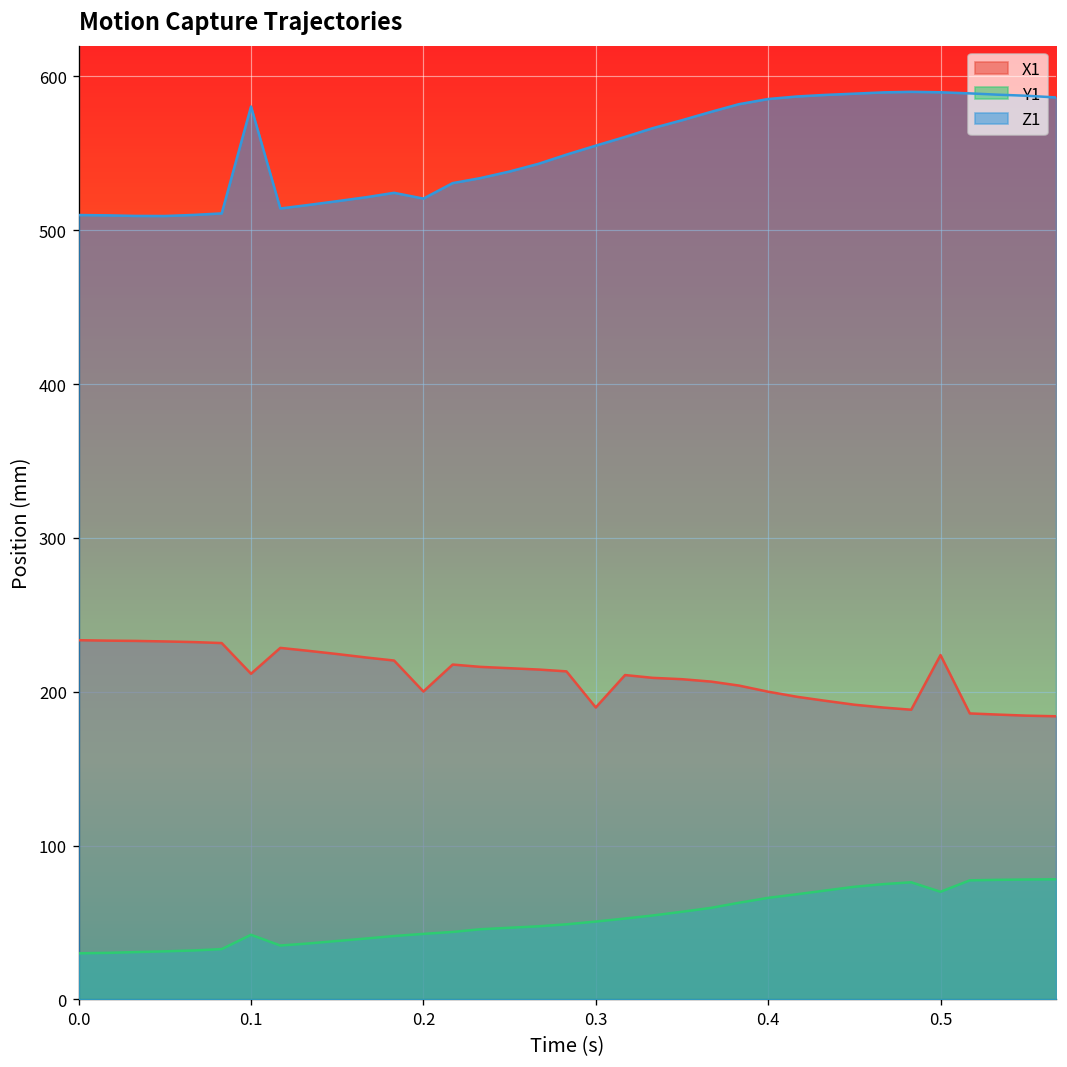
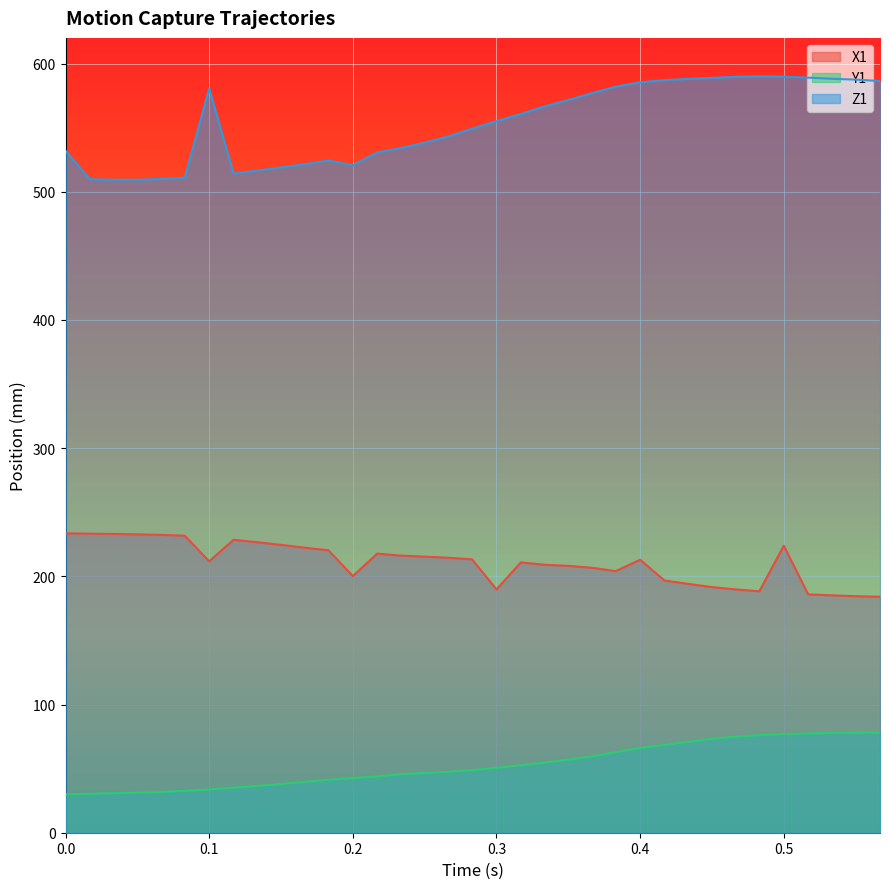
Z1, 0.0: 510 -> 532
Y1, 0.1: 42 -> 34
X1, 0.4: 200 -> 213
Y1, 0.5: 70 -> 77
